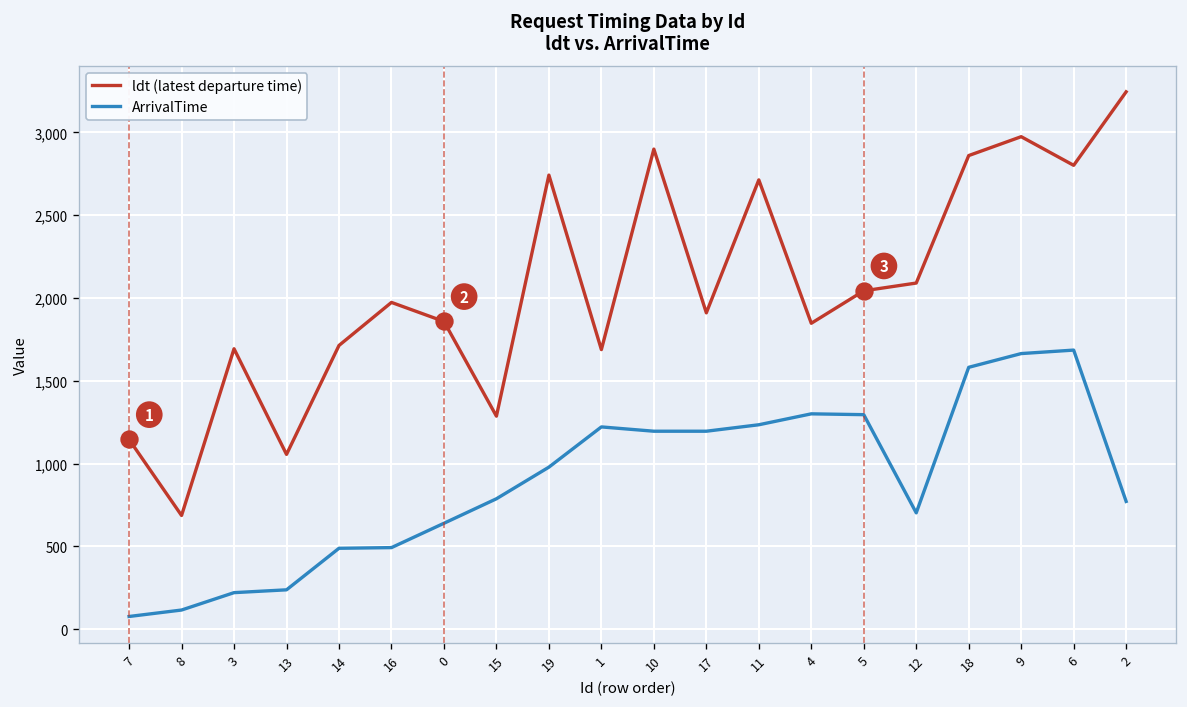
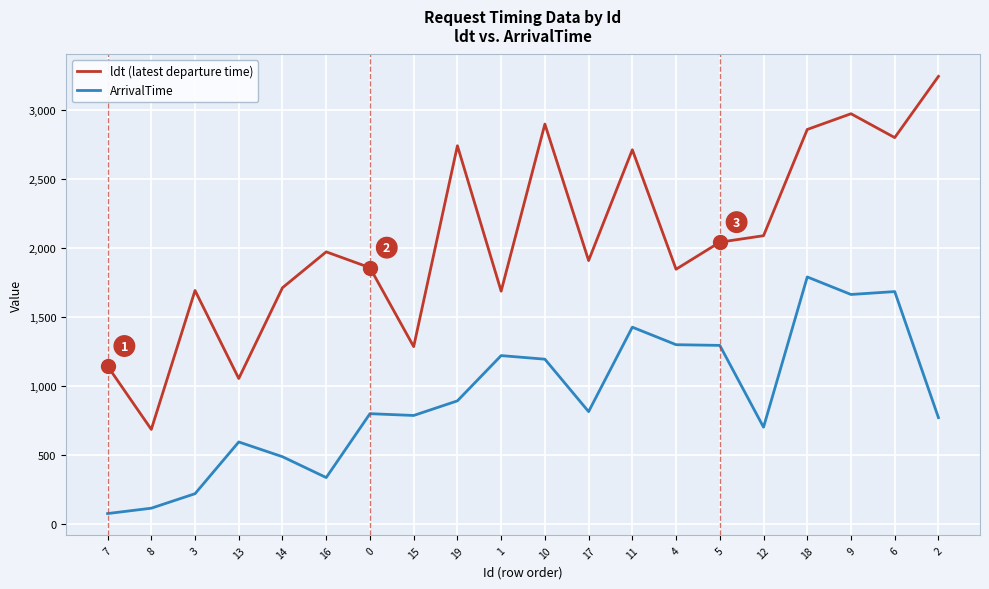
ArrivalTime, 13: 240 -> 600
ArrivalTime, 16: 490 -> 340
ArrivalTime, 0: 640 -> 800
ArrivalTime, 19: 980 -> 890
ArrivalTime, 17: 1,200 -> 820
ArrivalTime, 11: 1,230 -> 1,430
ArrivalTime, 18: 1,580 -> 1,790
